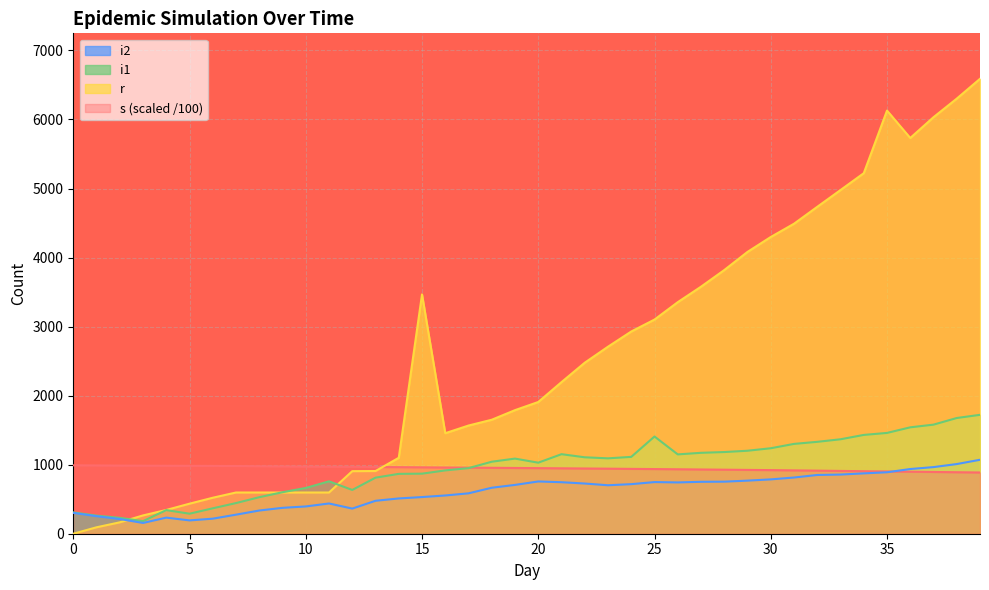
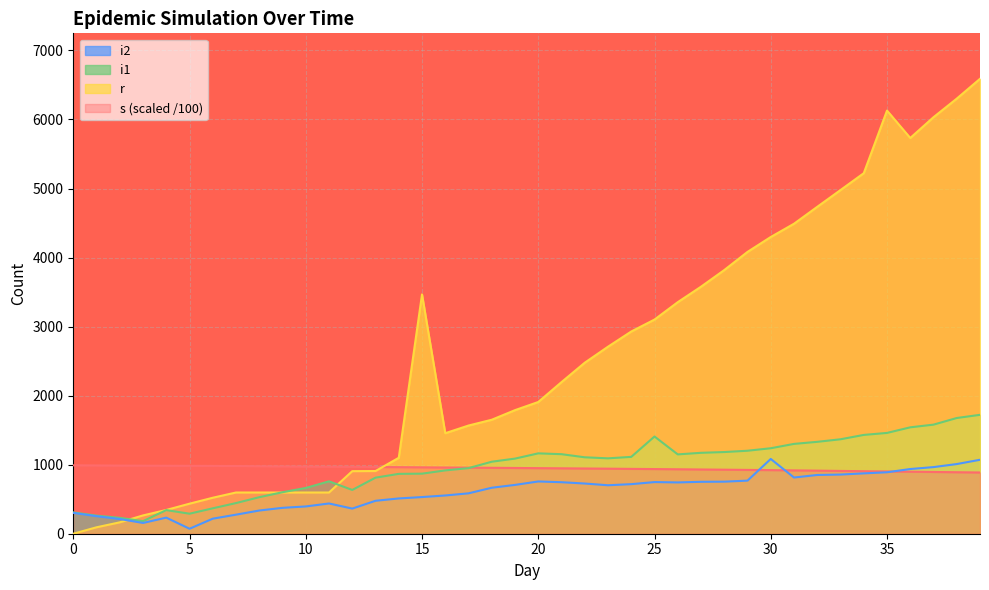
i2, 5: 200 -> 100
i1, 20: 1000 -> 1200
i2, 30: 800 -> 1100
